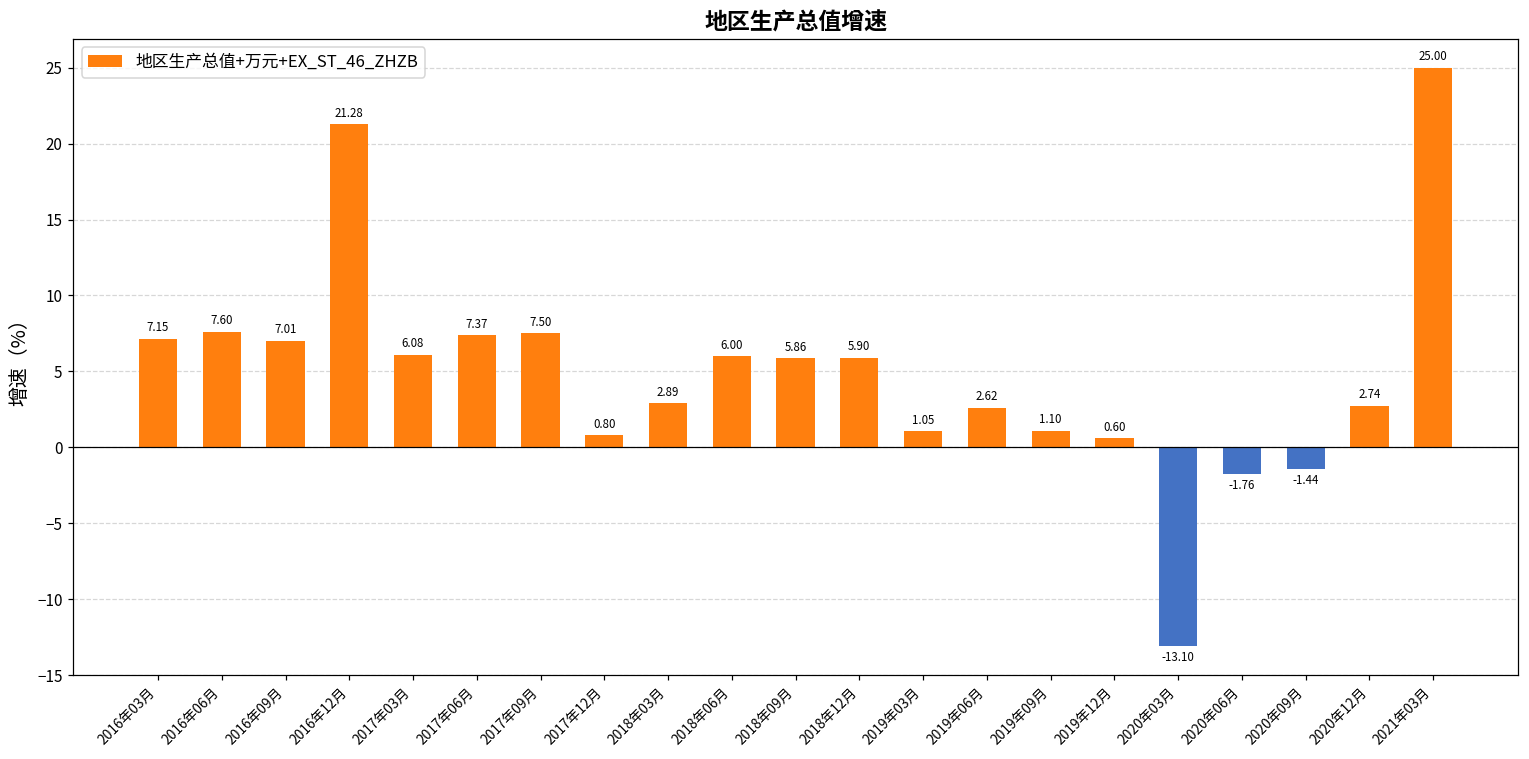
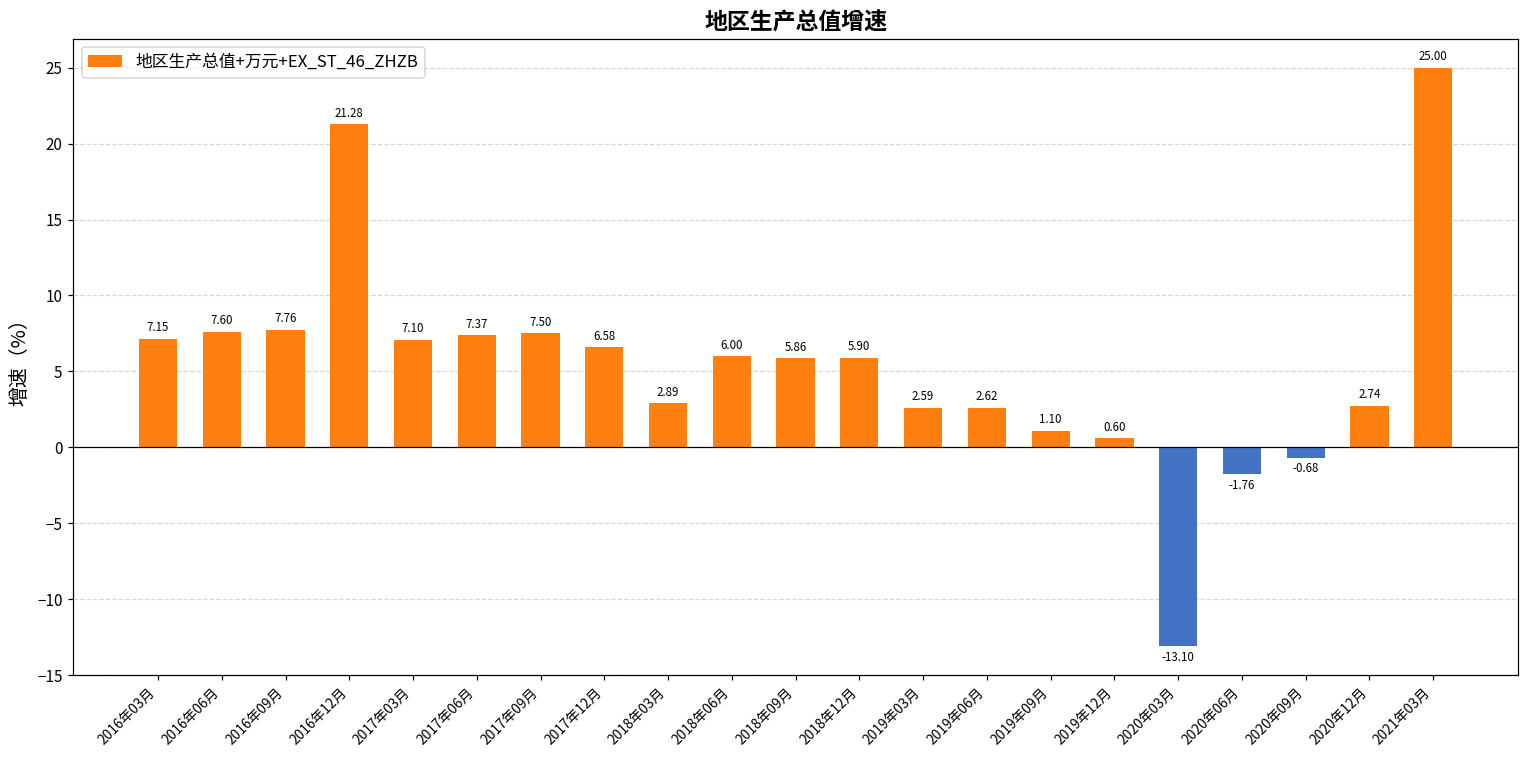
2016年09月: 7.01 -> 7.76
2017年03月: 6.08 -> 7.10
2017年12月: 0.80 -> 6.58
2019年03月: 1.05 -> 2.59
2020年09月: -1.44 -> -0.68
